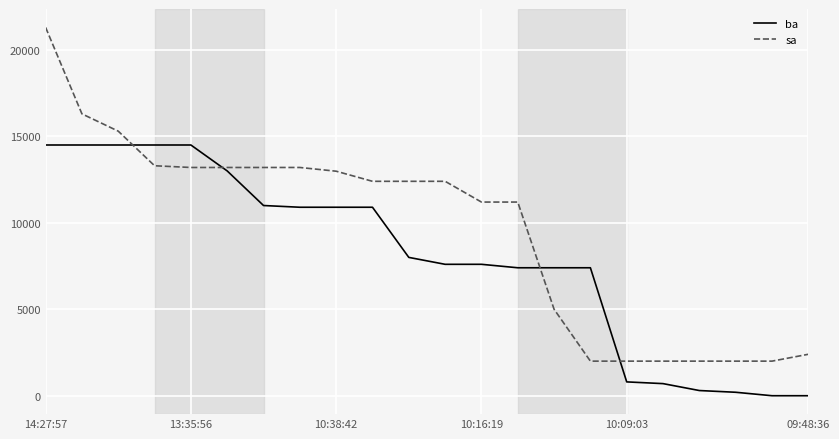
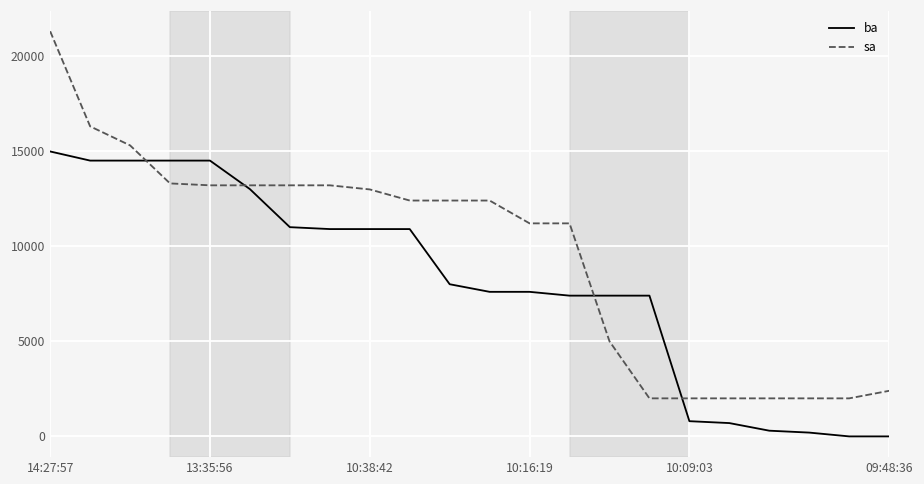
ba, 14:27:57: 14500 -> 15000
